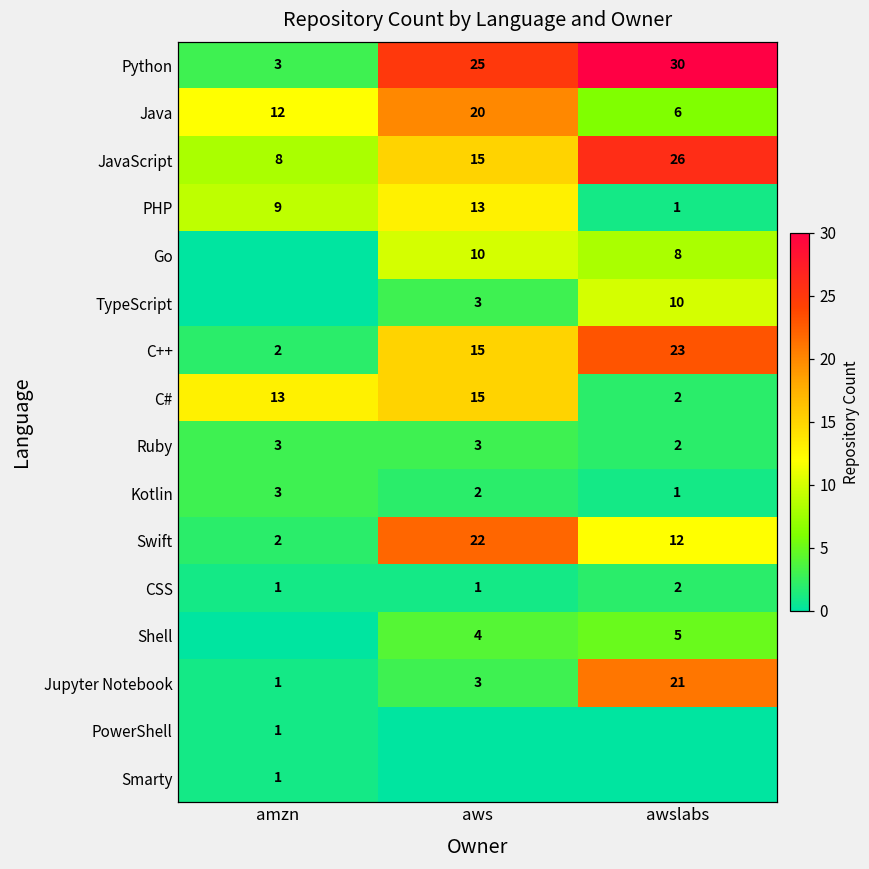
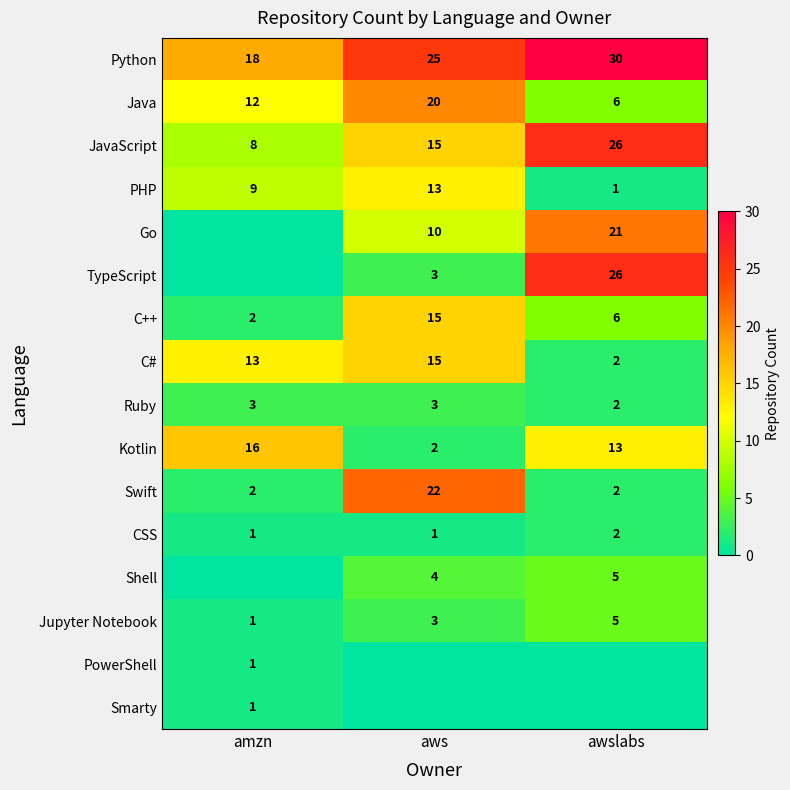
Python, amzn: 3 -> 18
Go, awslabs: 8 -> 21
TypeScript, awslabs: 10 -> 26
C++, awslabs: 23 -> 6
Kotlin, amzn: 3 -> 16
Kotlin, awslabs: 1 -> 13
Swift, awslabs: 12 -> 2
Jupyter Notebook, awslabs: 21 -> 5
